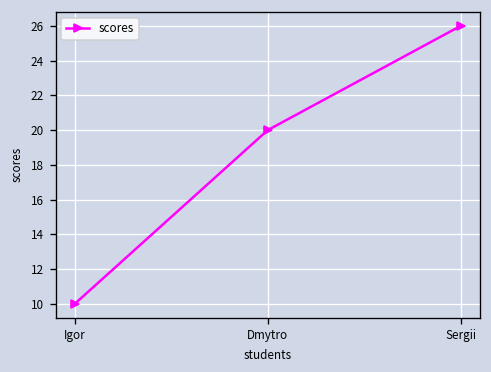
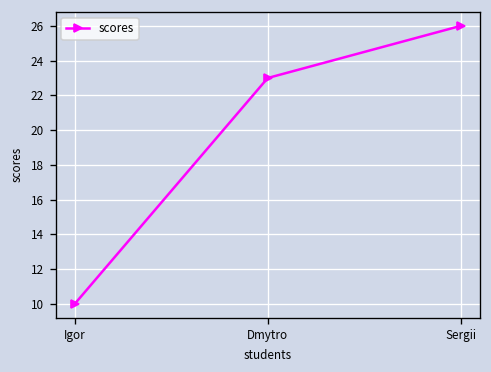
Dmytro: 20 -> 23
